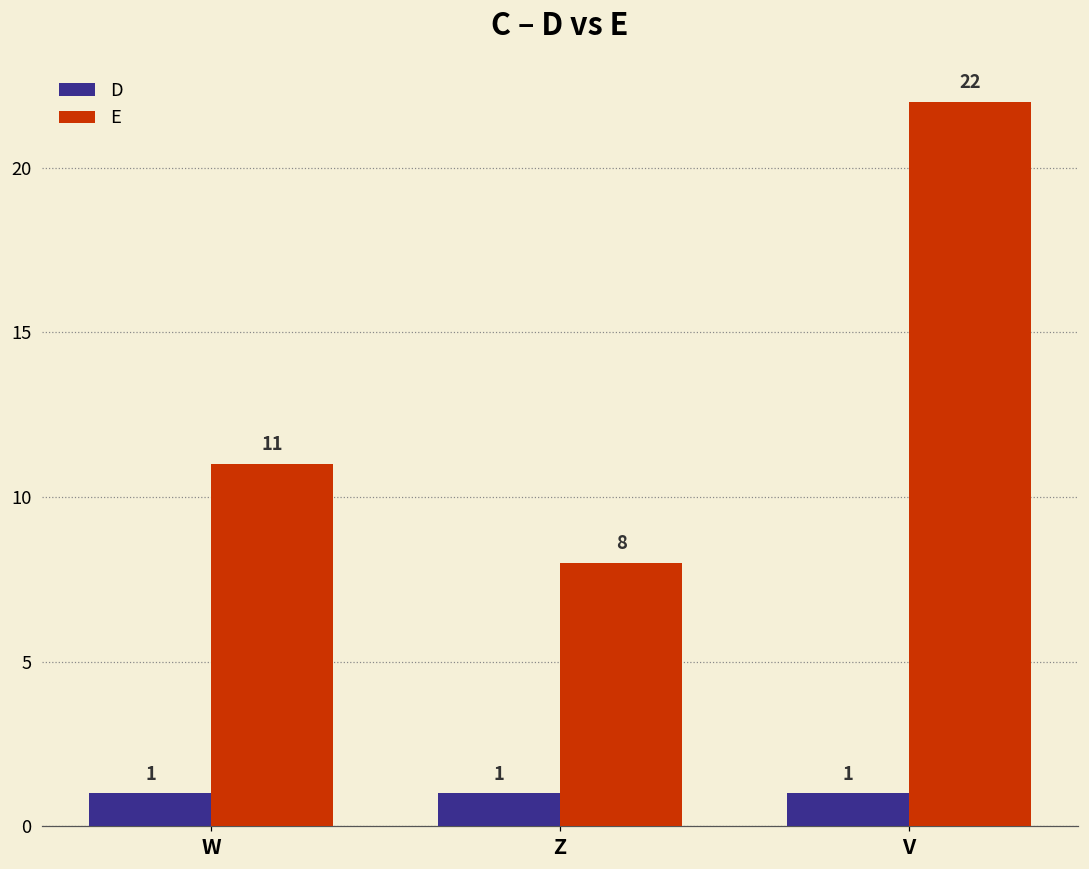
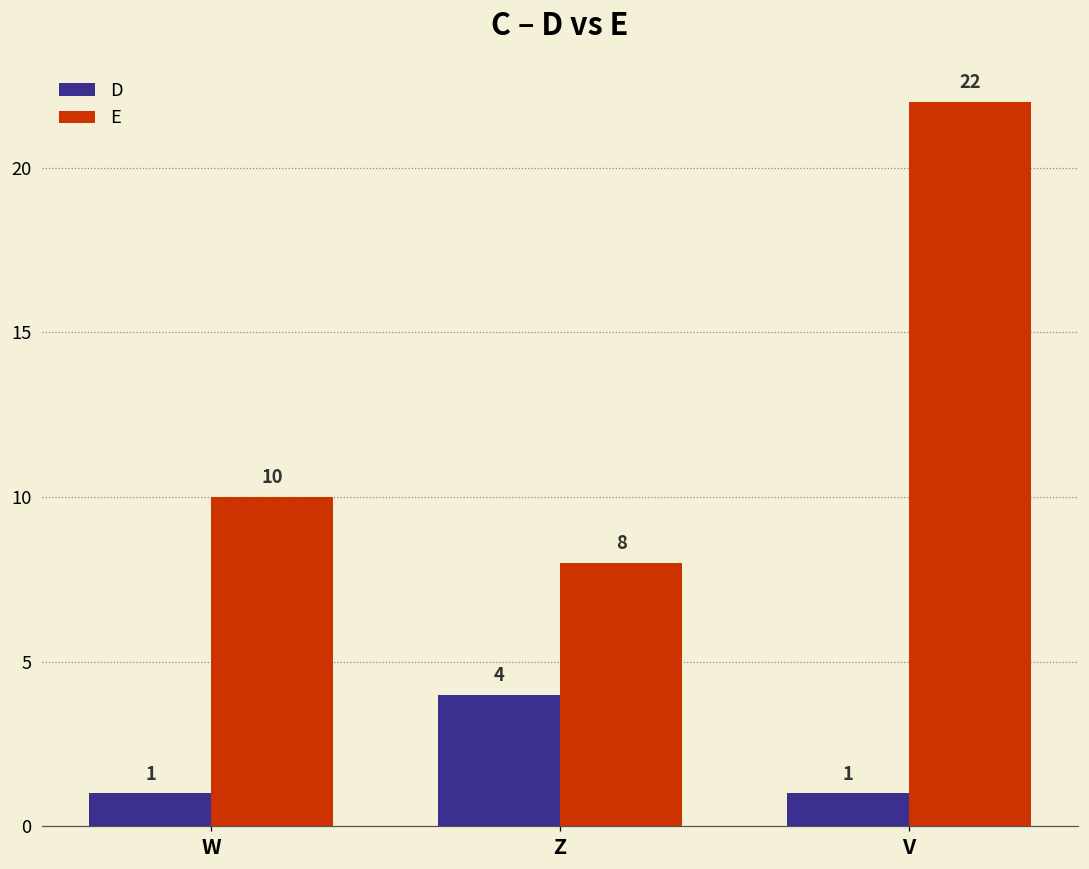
E, W: 11 -> 10
D, Z: 1 -> 4
